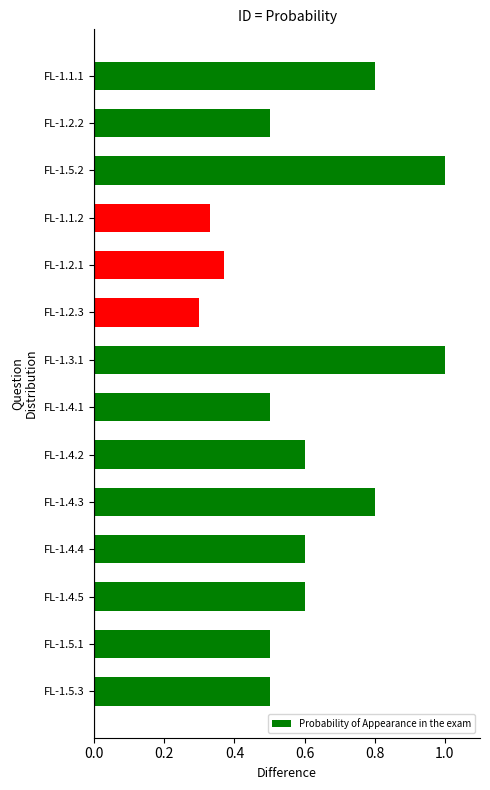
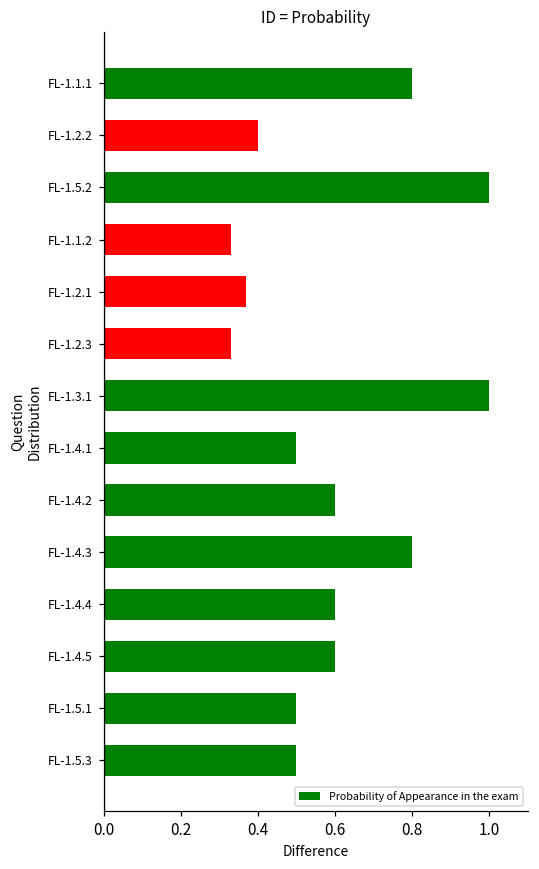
FL-1.2.2: 0.5 -> 0.4
FL-1.2.3: 0.30 -> 0.33
